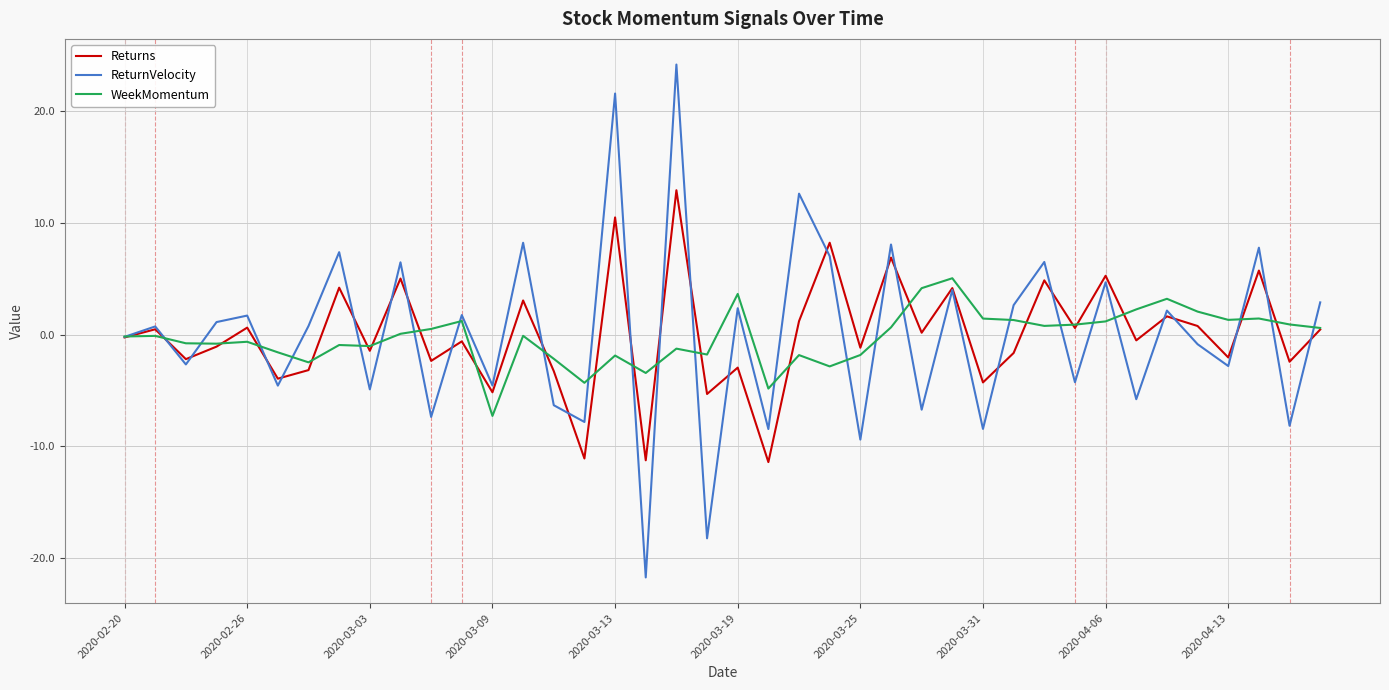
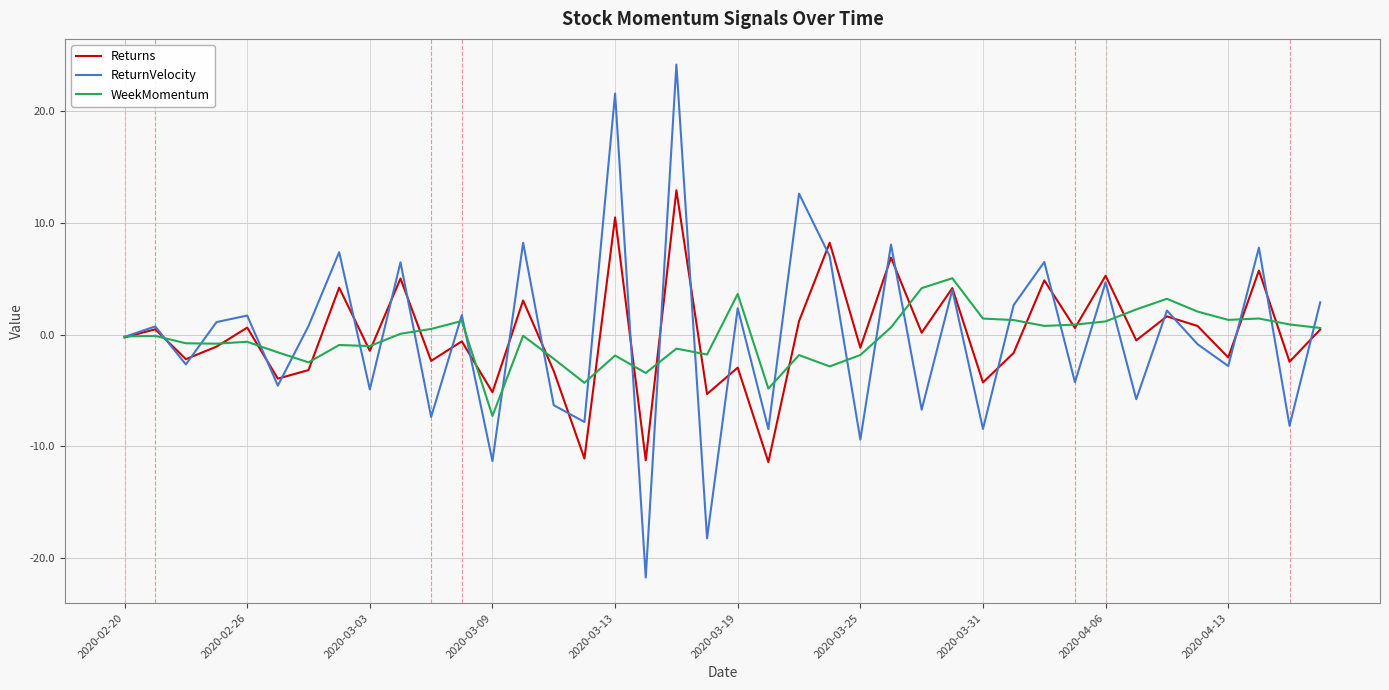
ReturnVelocity, 2020-03-09: -4.6 -> -11.3
